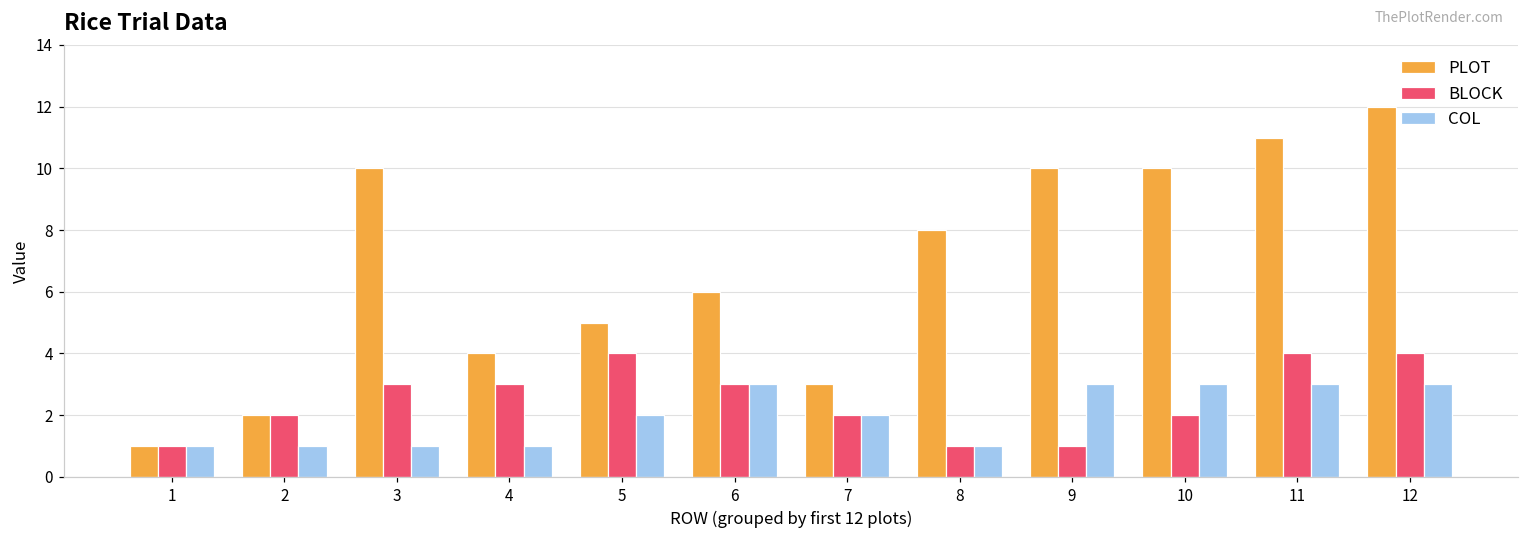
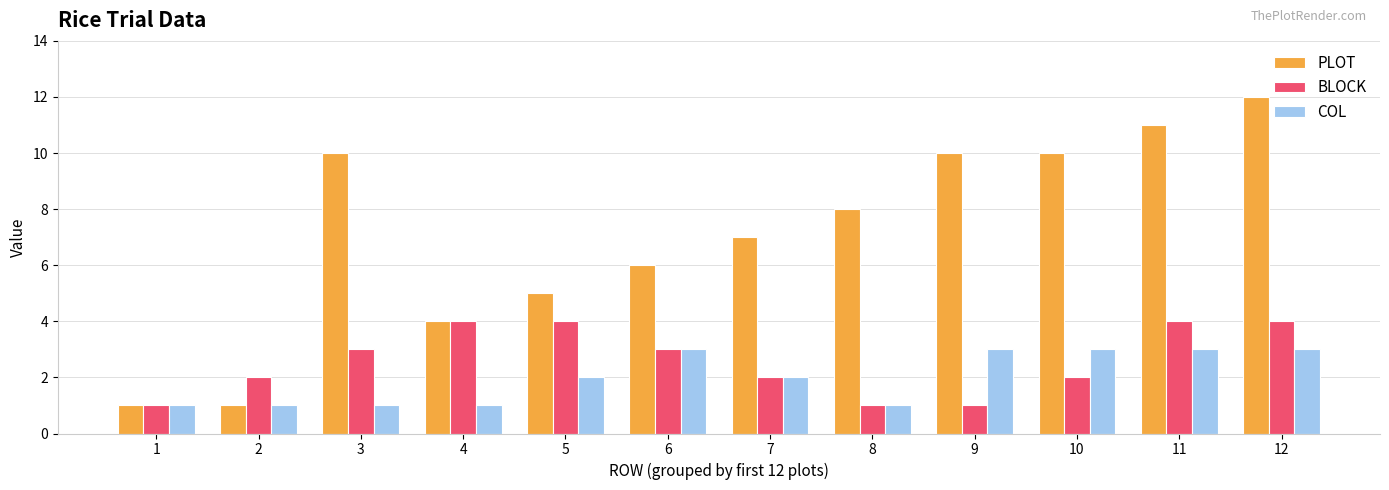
PLOT, 2: 2 -> 1
BLOCK, 4: 3 -> 4
PLOT, 7: 3 -> 7
